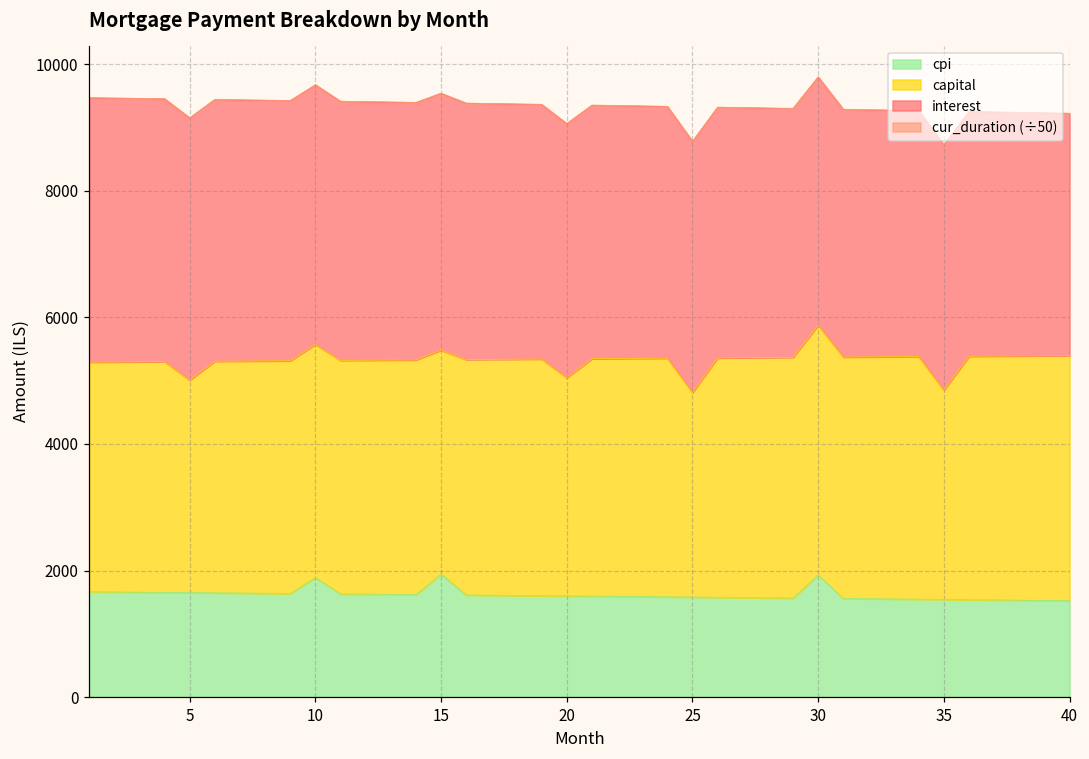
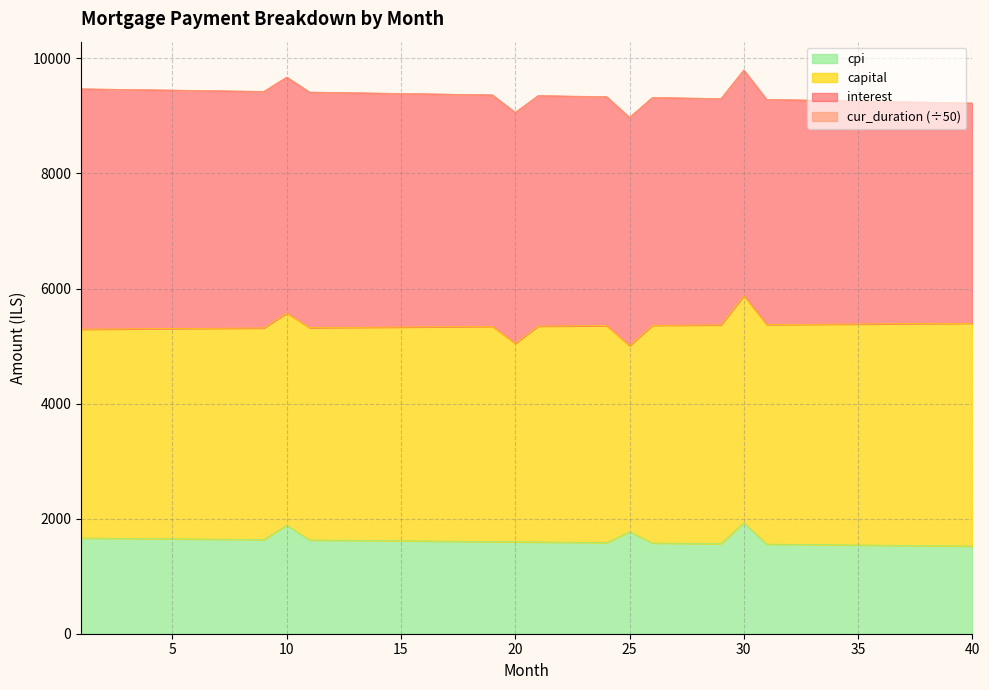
capital, 5: 3400 -> 3700
cpi, 15: 1900 -> 1600
capital, 15: 3500 -> 3700
cpi, 25: 1600 -> 1800
capital, 35: 3300 -> 3800
